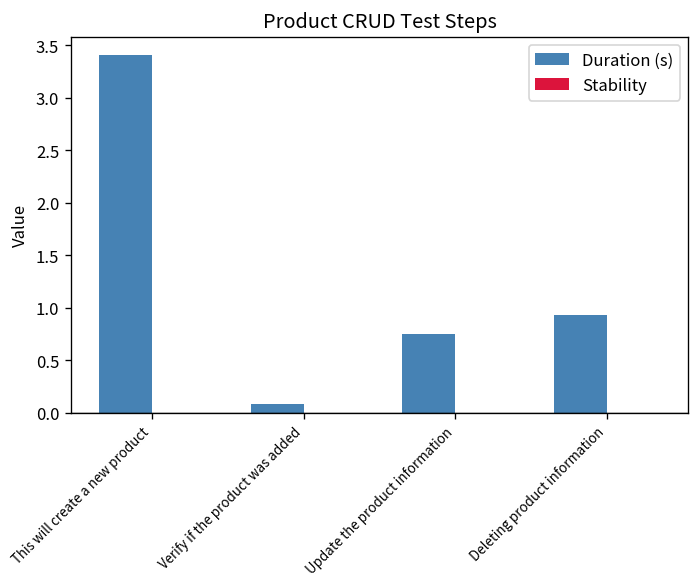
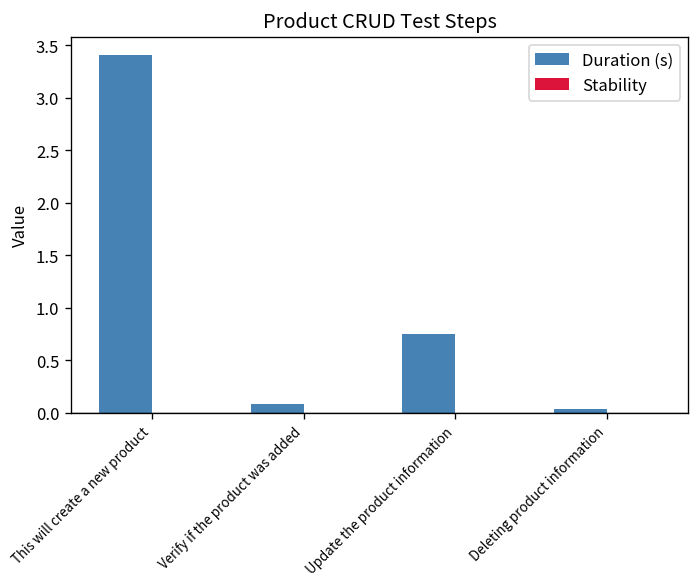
Duration (s), Deleting product information: 0.9 -> 0.0
